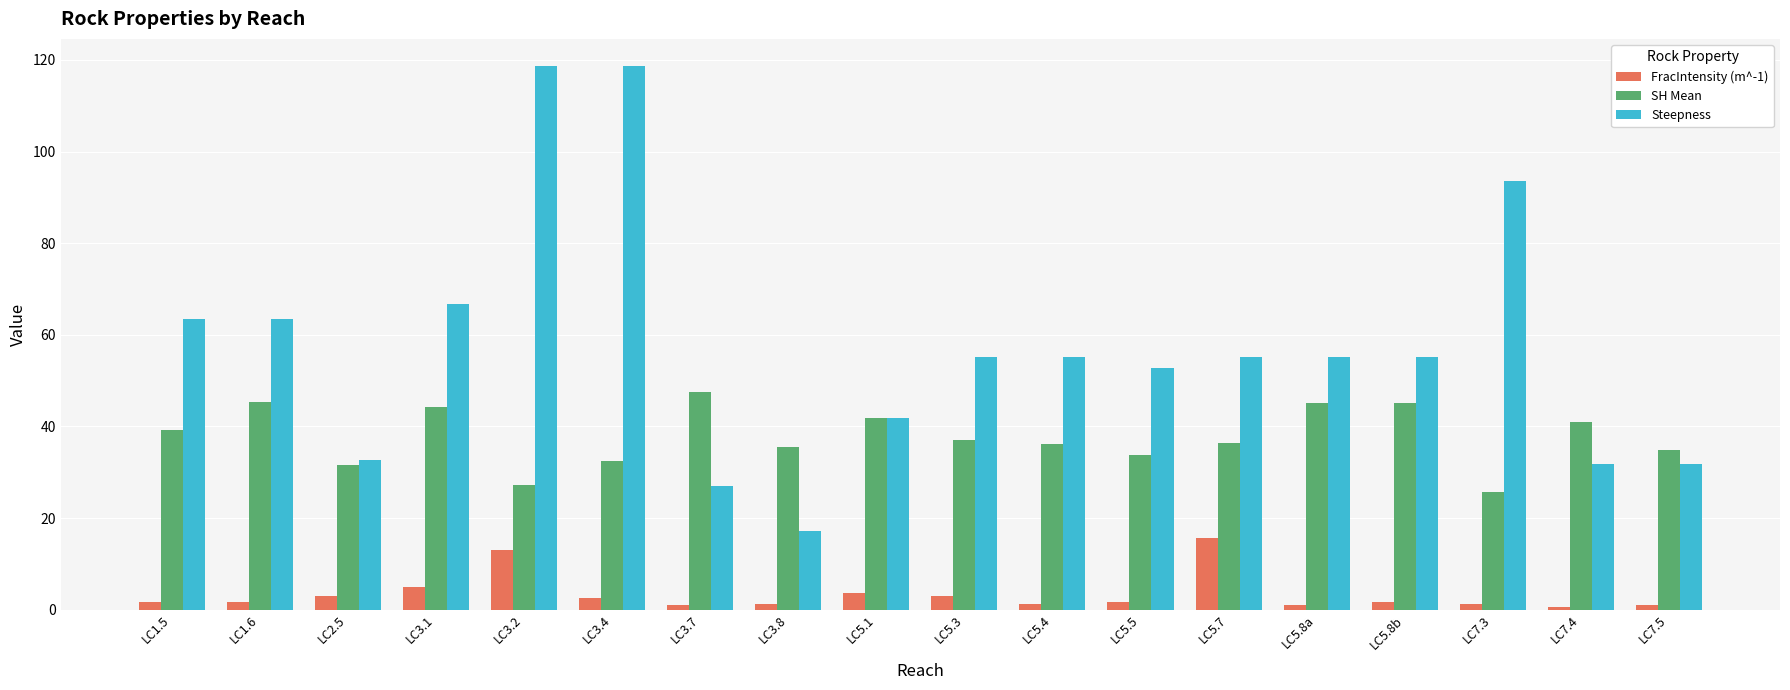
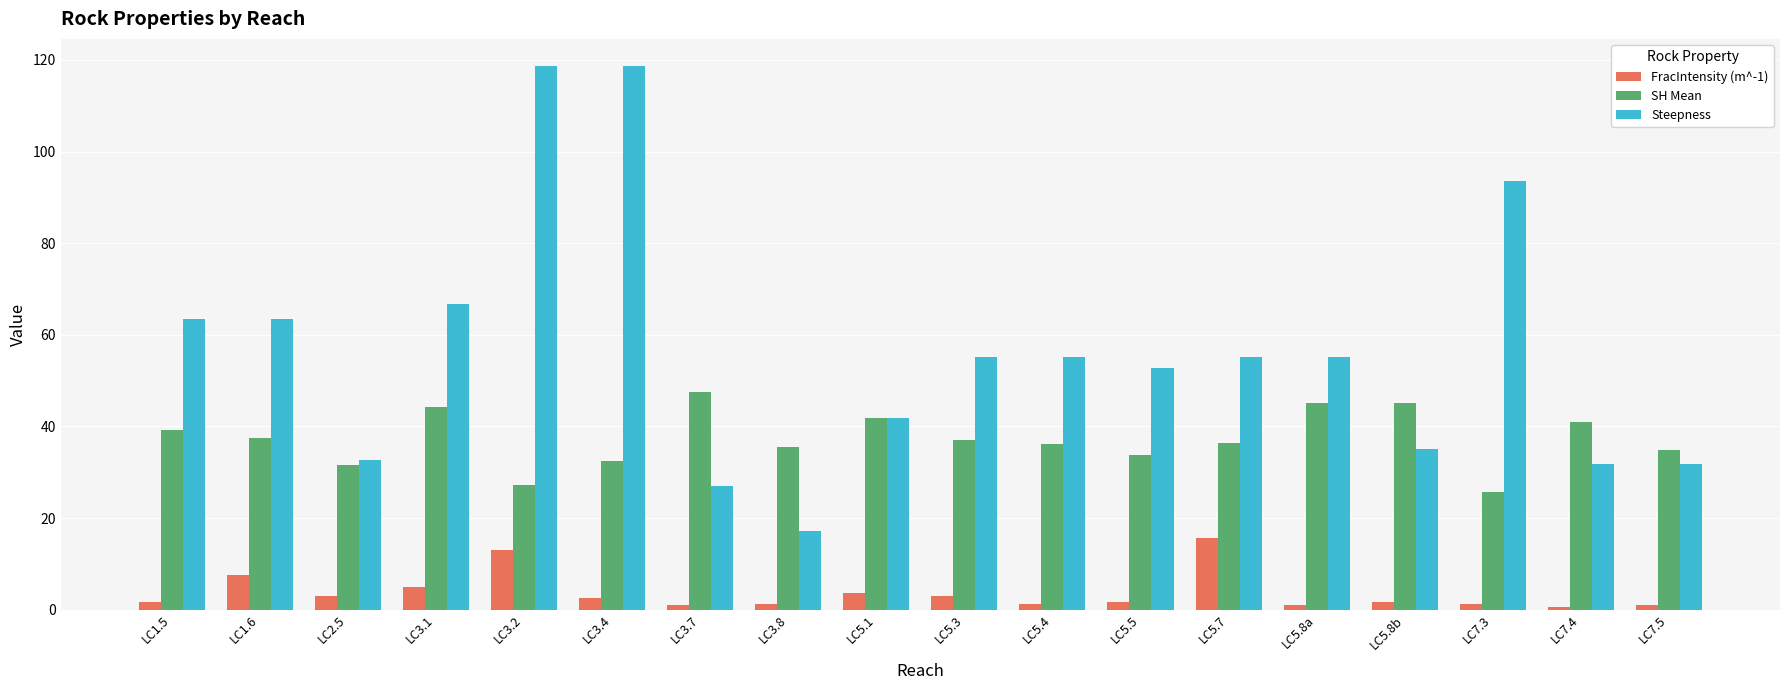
FracIntensity (m^-1), LC1.6: 2 -> 8
SH Mean, LC1.6: 45 -> 37
Steepness, LC5.8b: 55 -> 35
